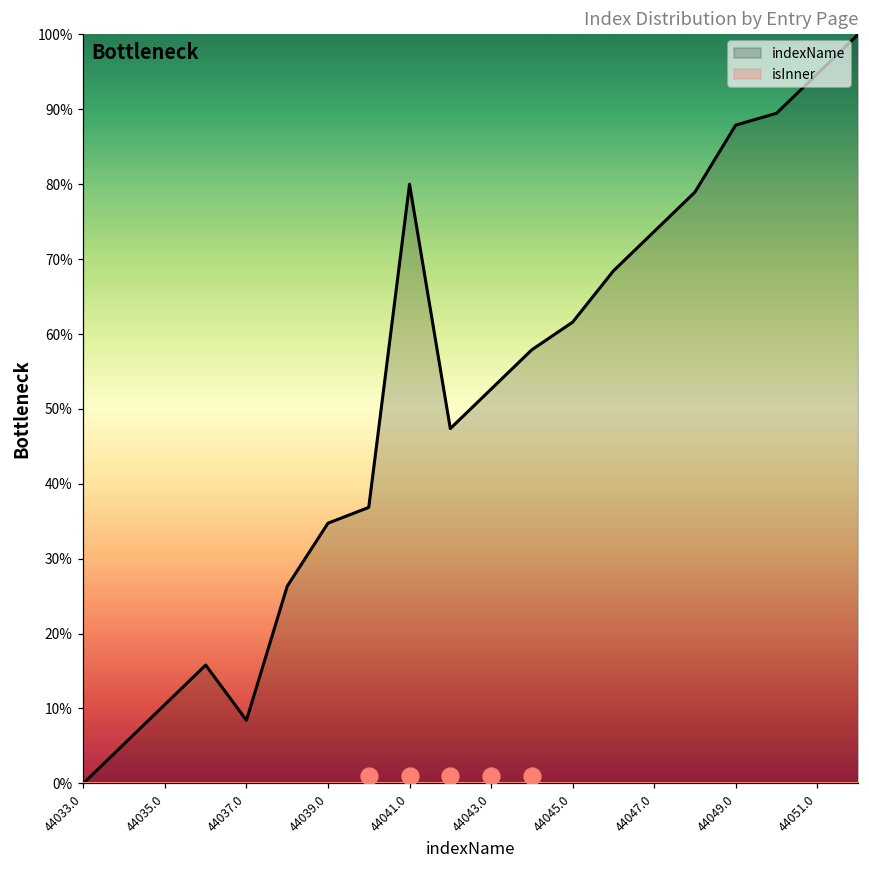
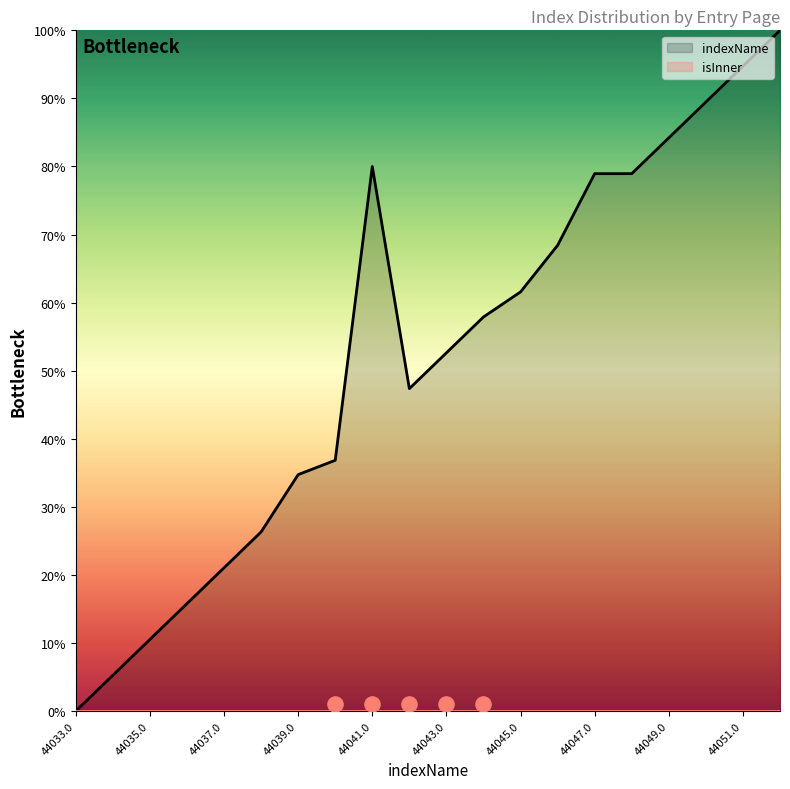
indexName, 44037.0: 8% -> 21%
indexName, 44047.0: 74% -> 79%
indexName, 44049.0: 88% -> 84%
